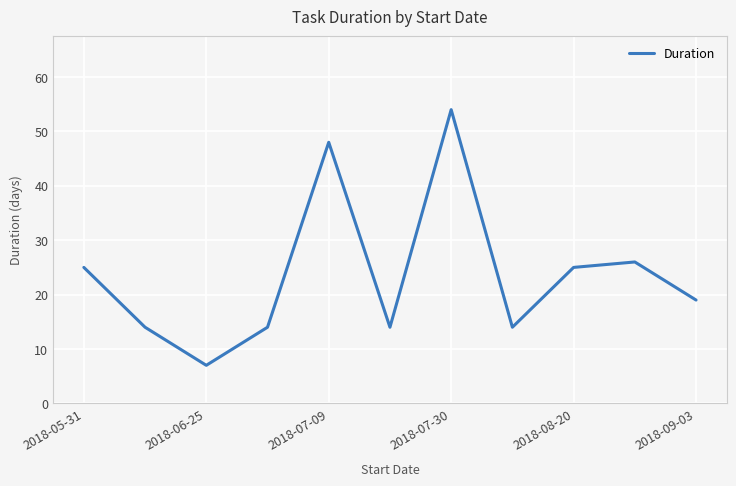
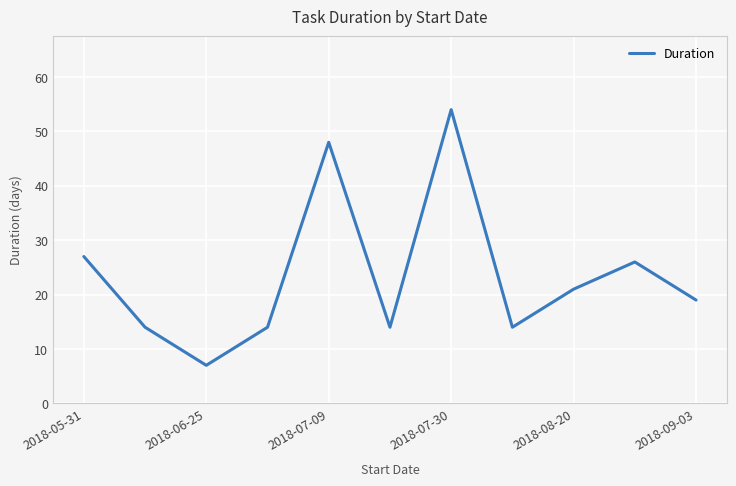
2018-05-31: 25 -> 27
2018-08-20: 25 -> 21
